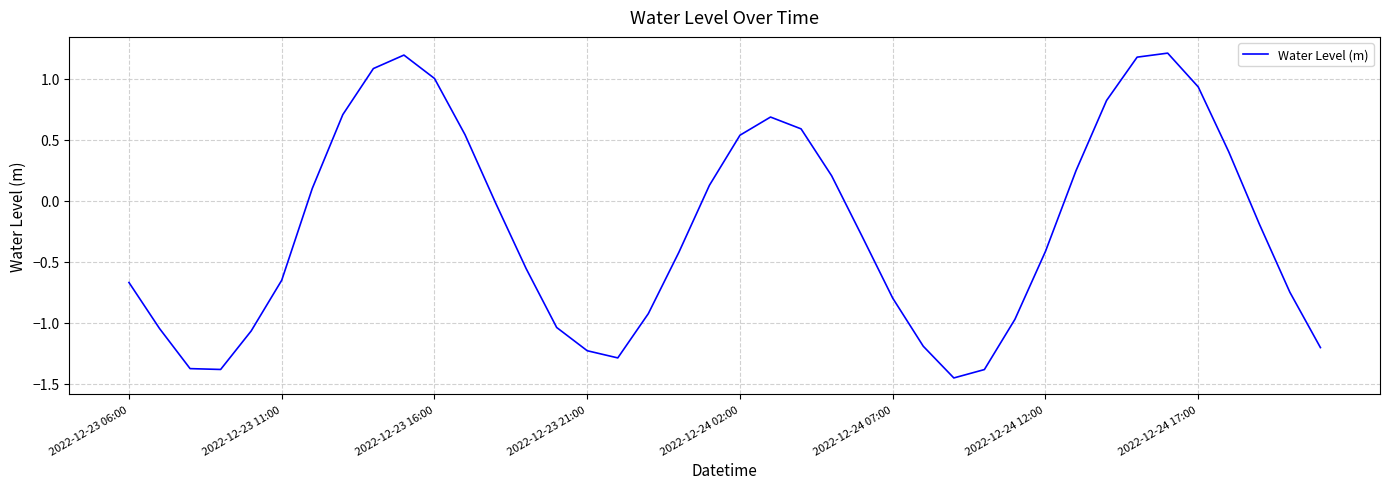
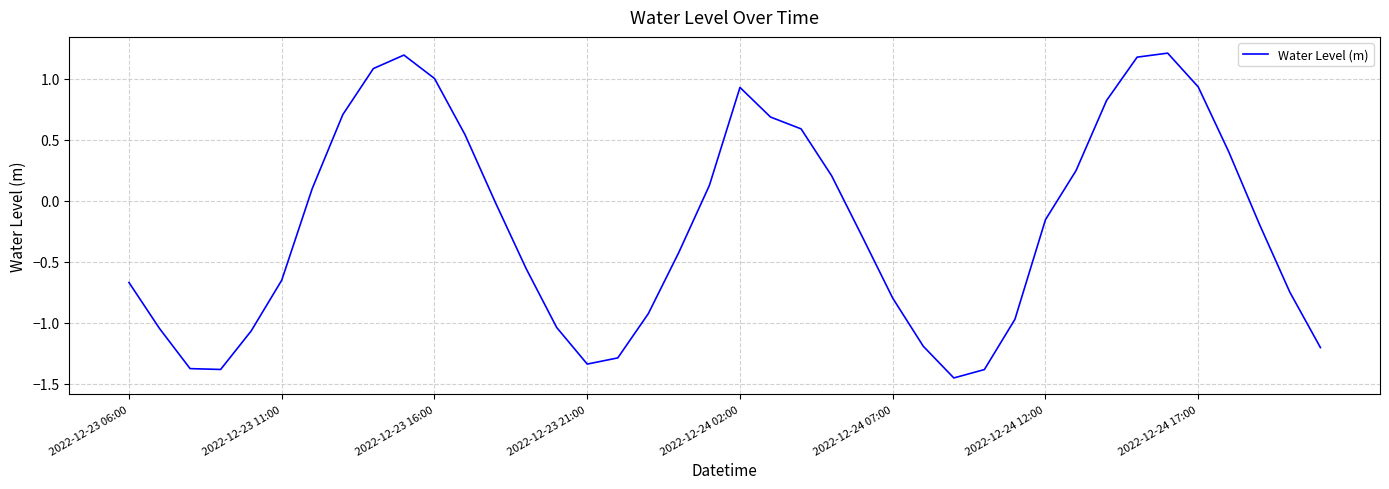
2022-12-23 21:00: -1.23 -> -1.34
2022-12-24 02:00: 0.54 -> 0.93
2022-12-24 12:00: -0.42 -> -0.16
